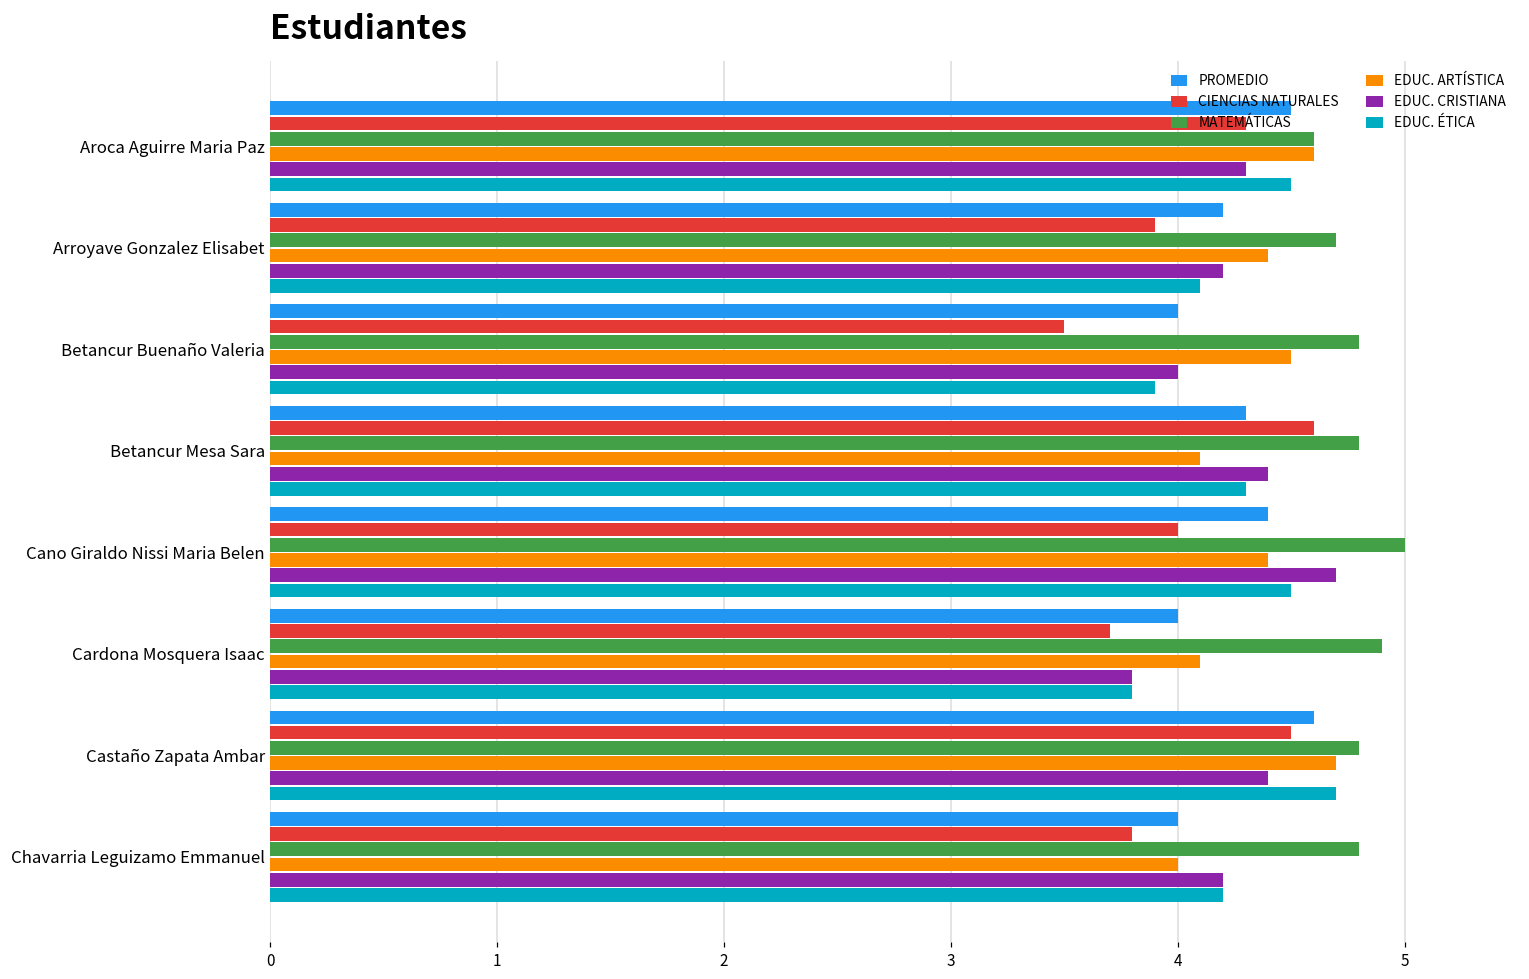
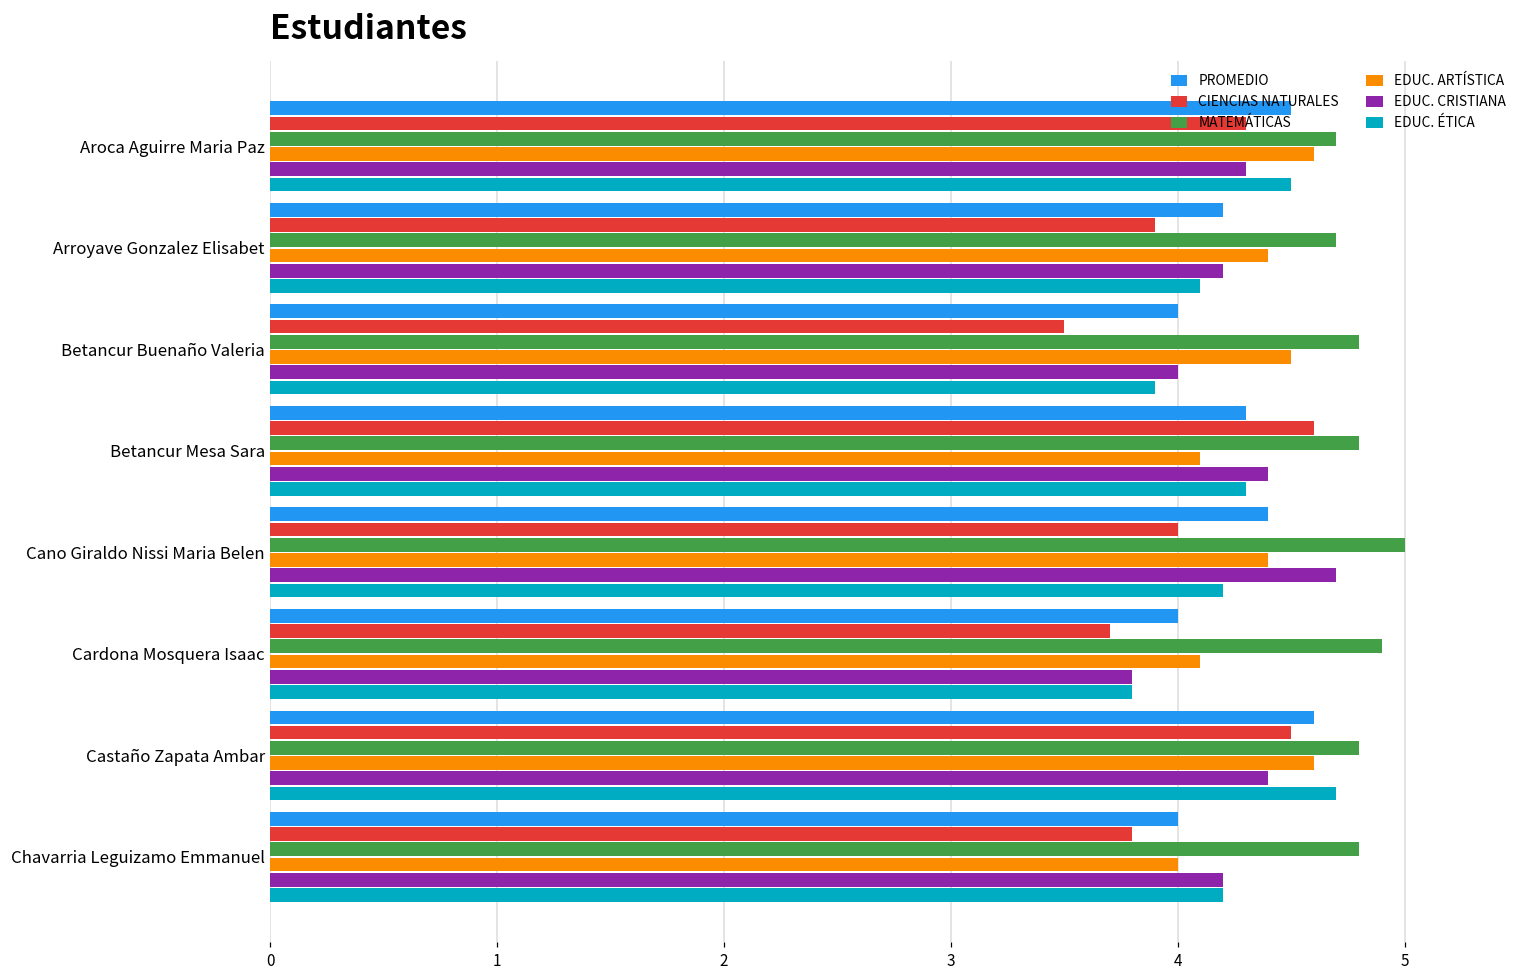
MATEMÁTICAS, Aroca Aguirre Maria Paz: 4.6 -> 4.7
EDUC. ÉTICA, Cano Giraldo Nissi Maria Belen: 4.5 -> 4.2
EDUC. ARTÍSTICA, Castaño Zapata Ambar: 4.7 -> 4.6
